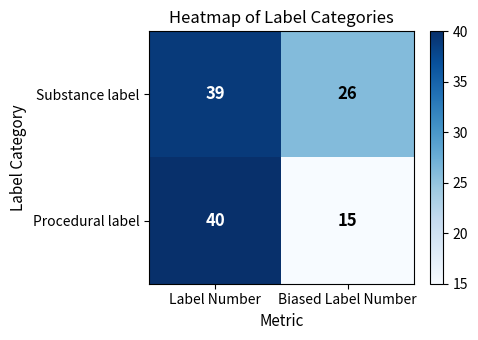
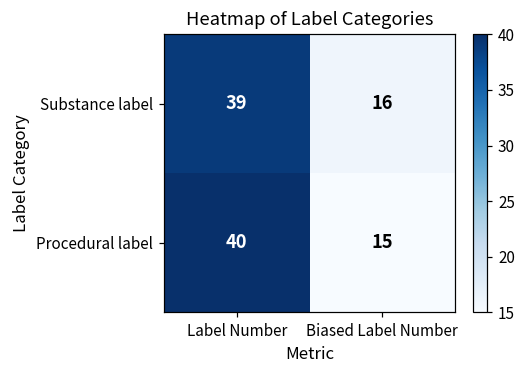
Substance label, Biased Label Number: 26 -> 16
